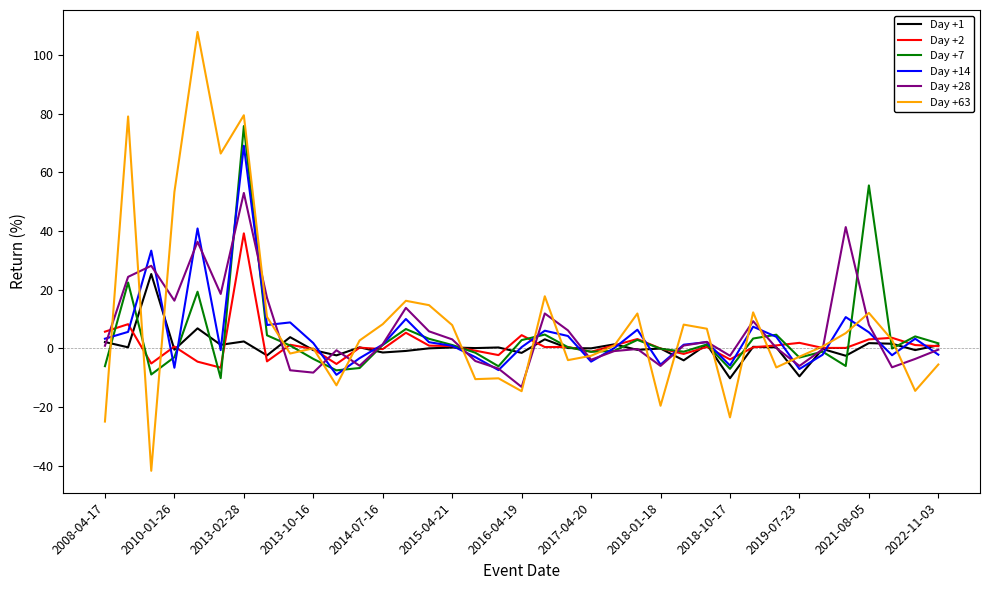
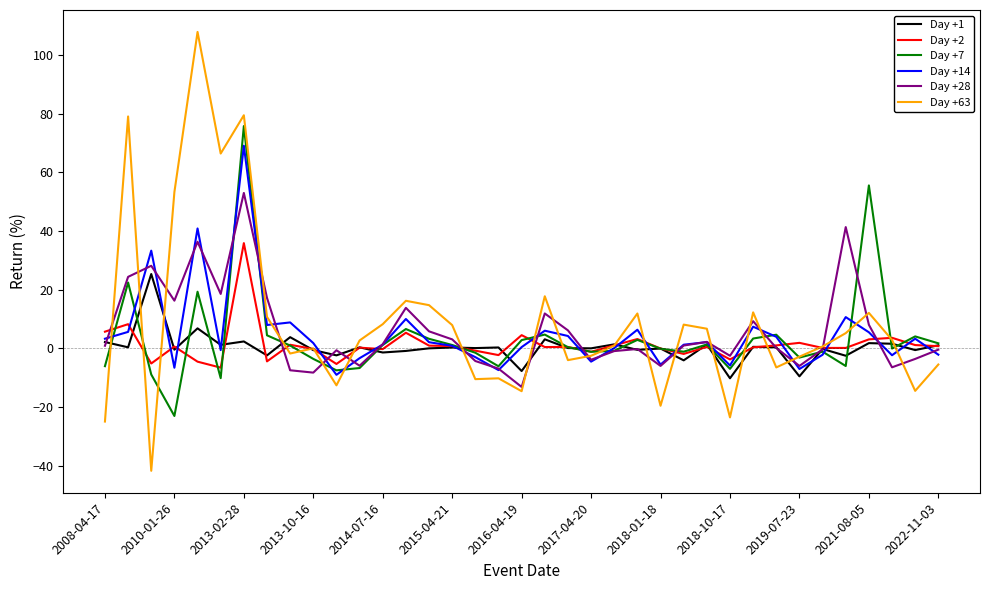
Day +7, 2010-01-26: -3 -> -23
Day +2, 2013-02-28: 39 -> 36
Day +1, 2016-04-19: -2 -> -8
